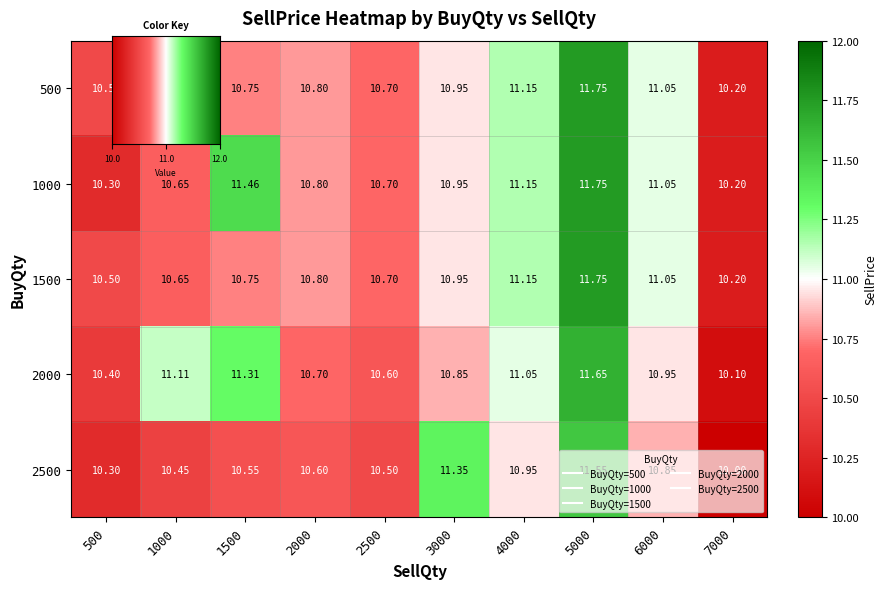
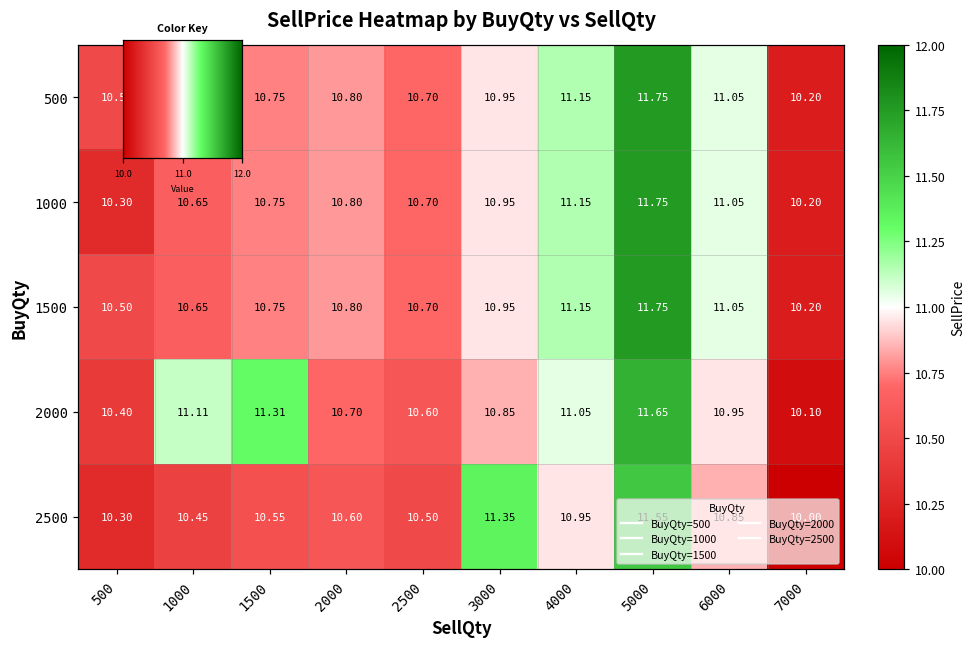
1000, 1500: 11.46 -> 10.75
